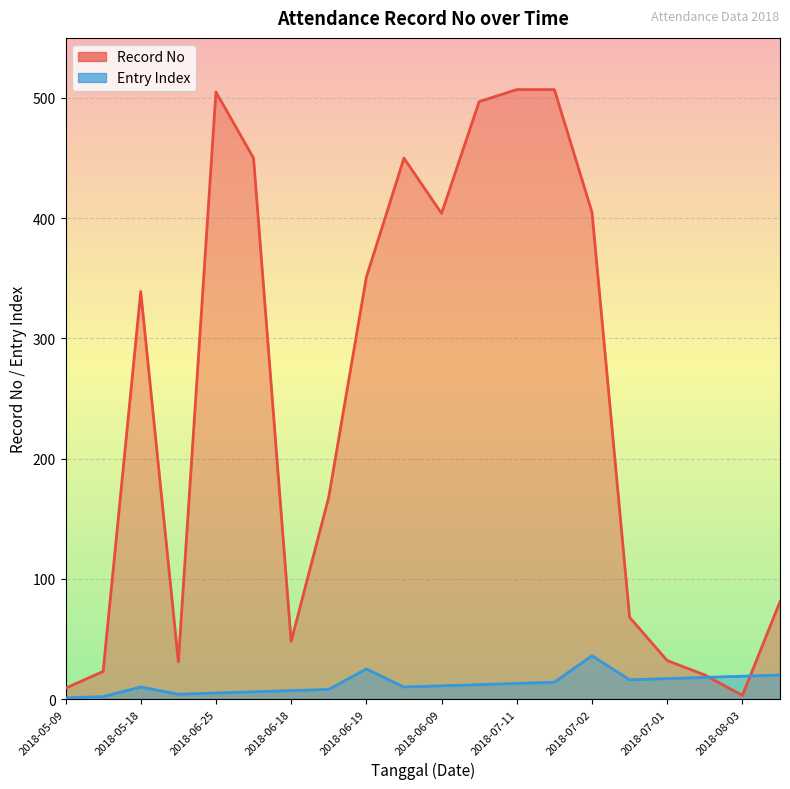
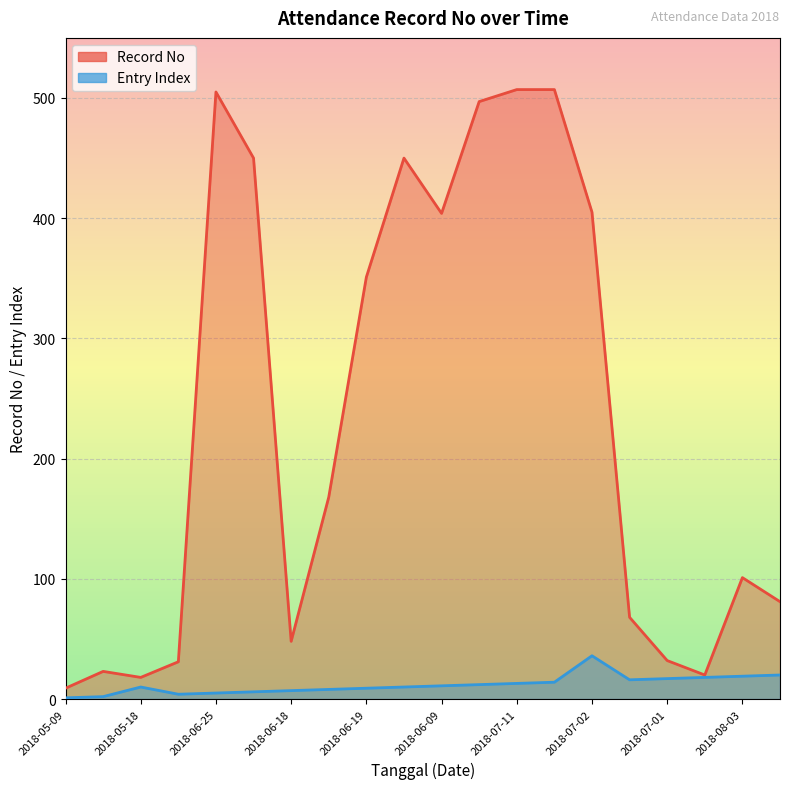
Record No, 2018-05-18: 339 -> 18
Entry Index, 2018-06-19: 25 -> 9
Record No, 2018-08-03: 3 -> 101
